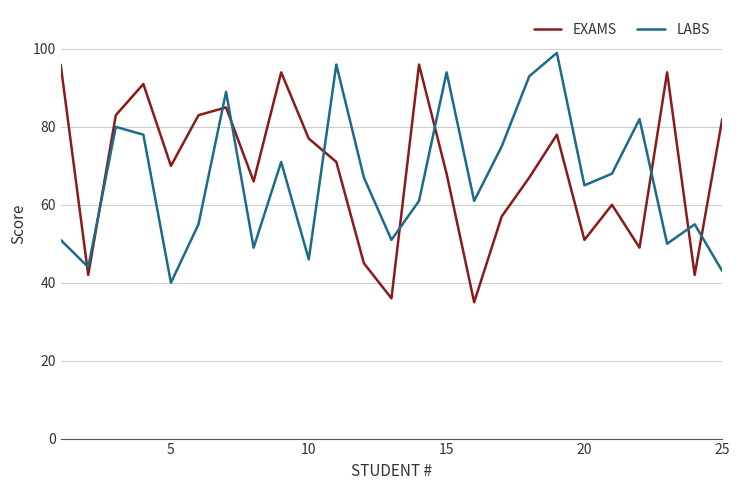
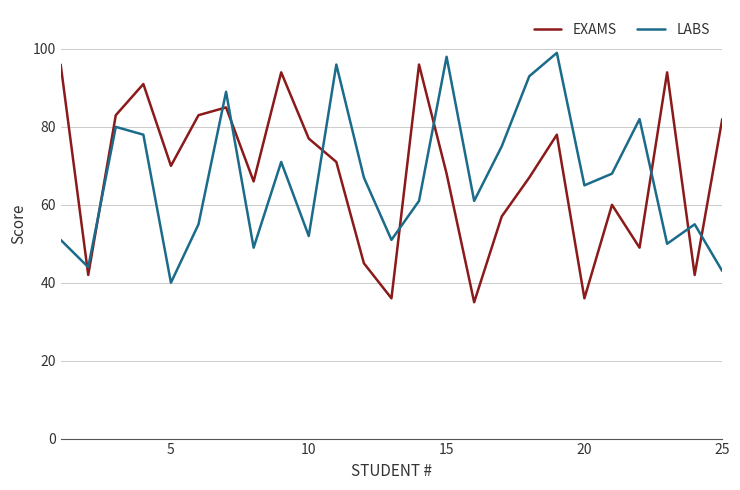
LABS, 10: 46 -> 52
LABS, 15: 94 -> 98
EXAMS, 20: 51 -> 36
